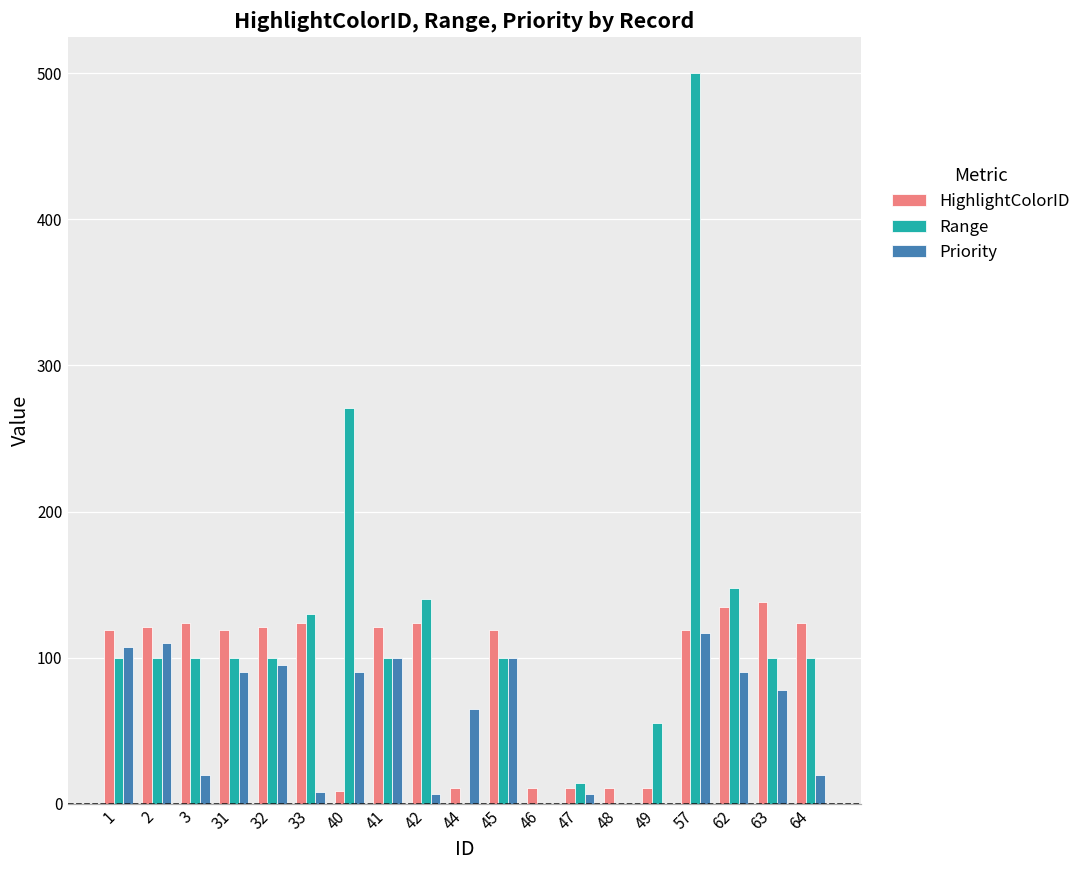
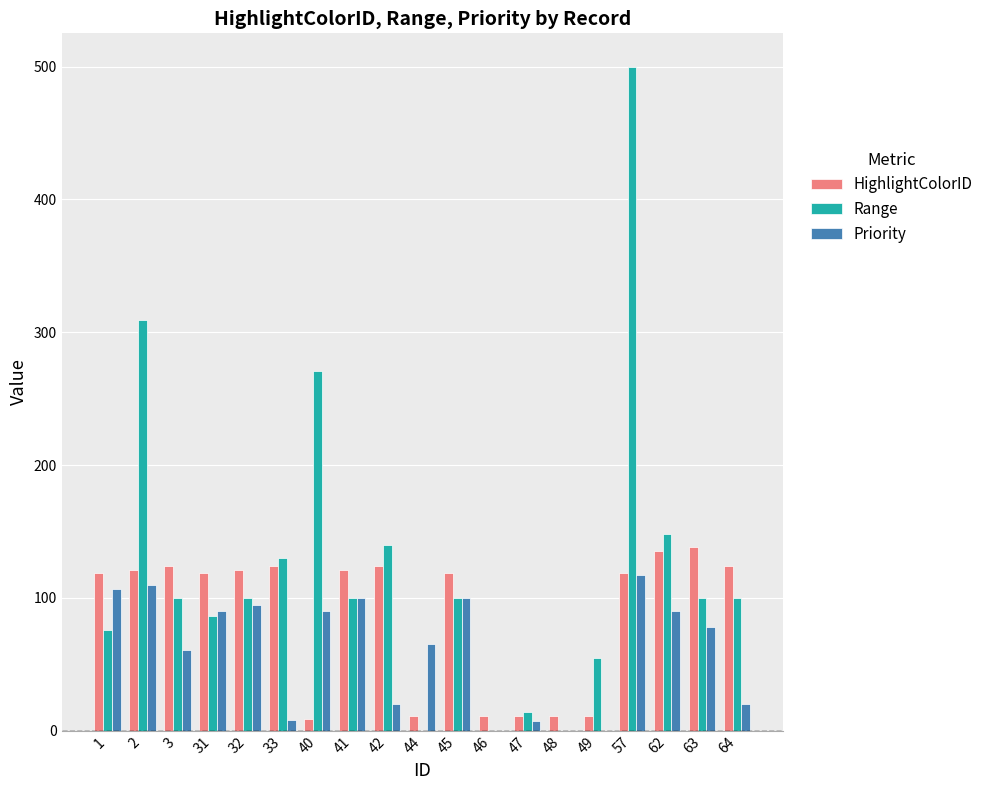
Range, 1: 100 -> 76
Range, 2: 100 -> 309
Priority, 3: 20 -> 61
Range, 31: 100 -> 86
Priority, 42: 7 -> 20
